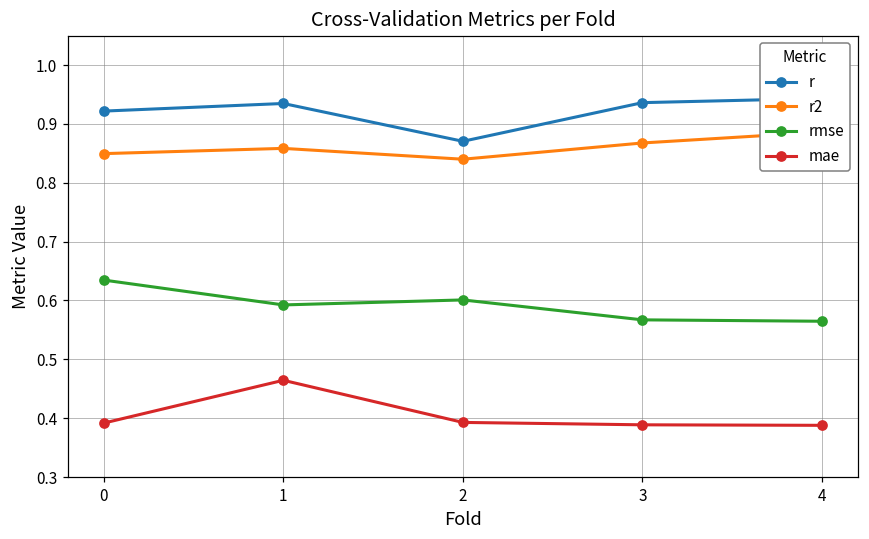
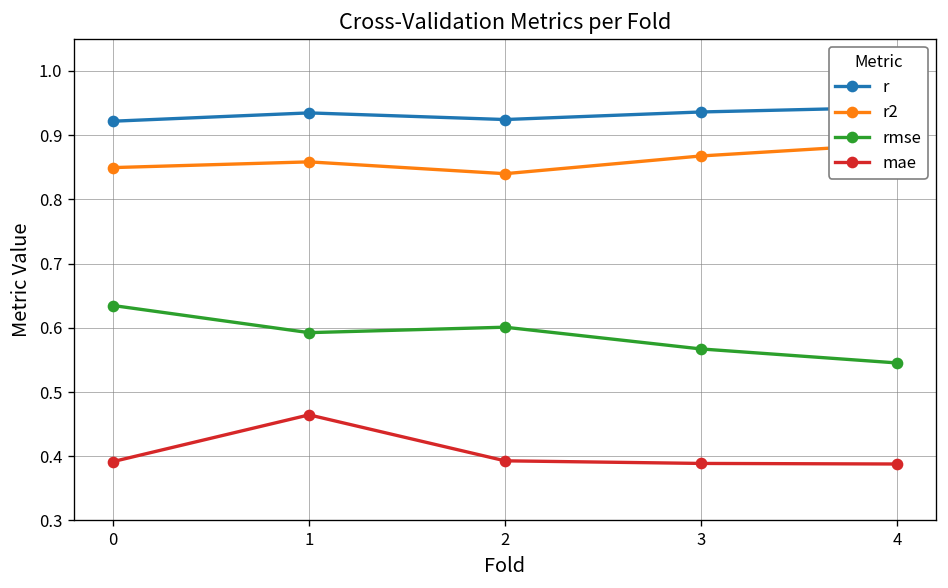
r, 2: 0.87 -> 0.92
rmse, 4: 0.56 -> 0.55
